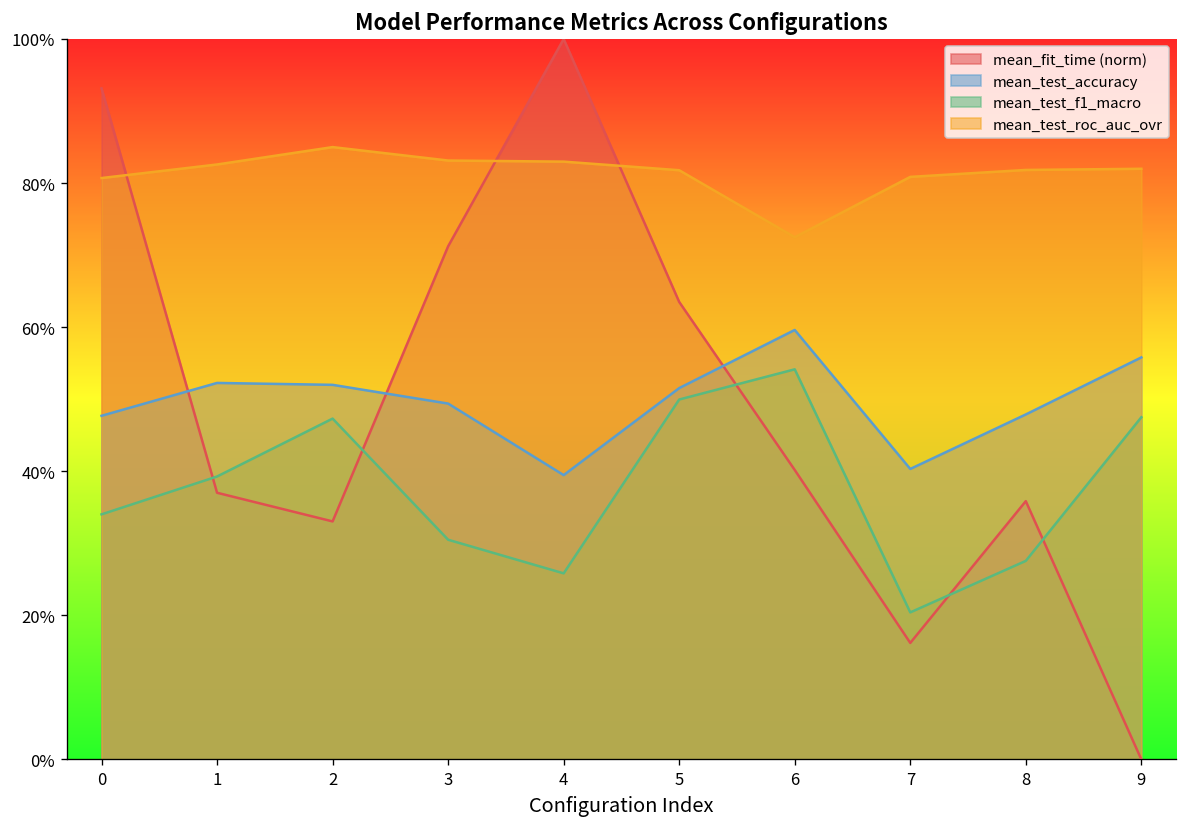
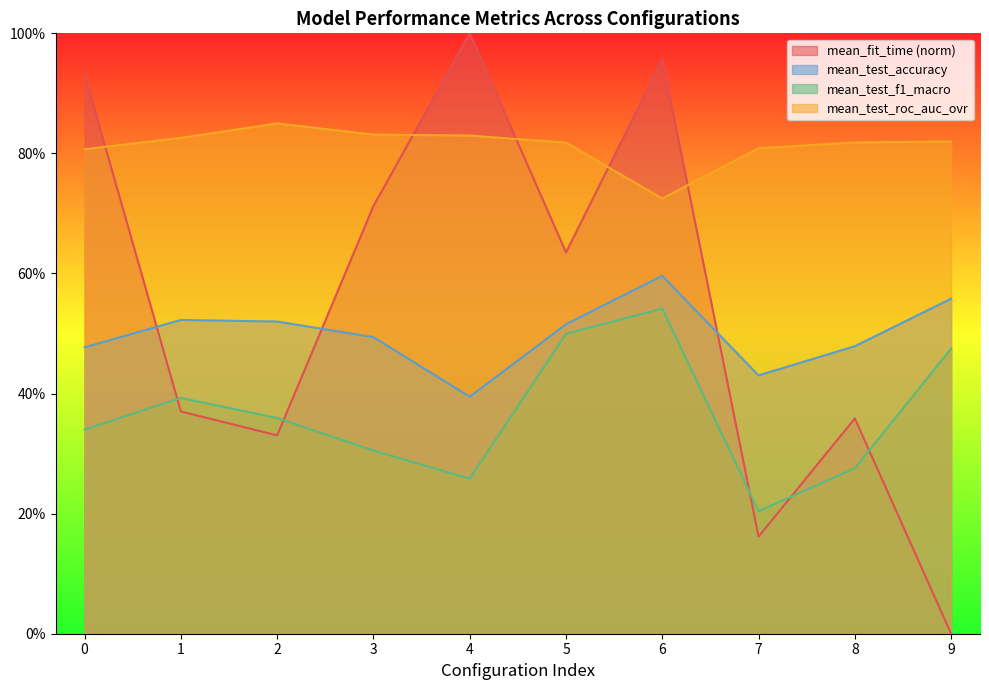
mean_test_f1_macro, 2: 47% -> 36%
mean_fit_time (norm), 6: 40% -> 96%
mean_test_accuracy, 7: 40% -> 43%
